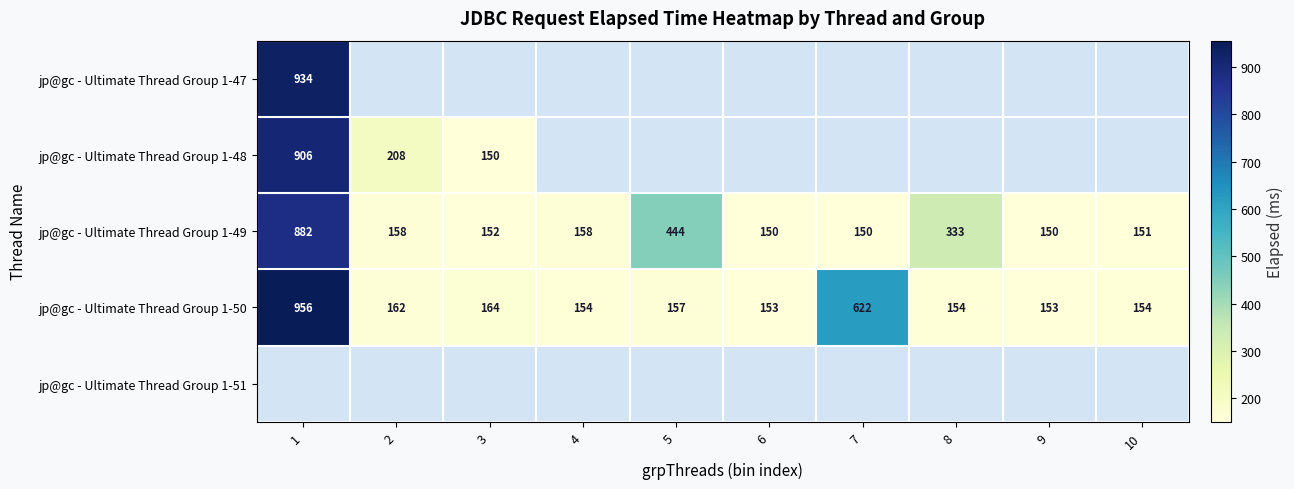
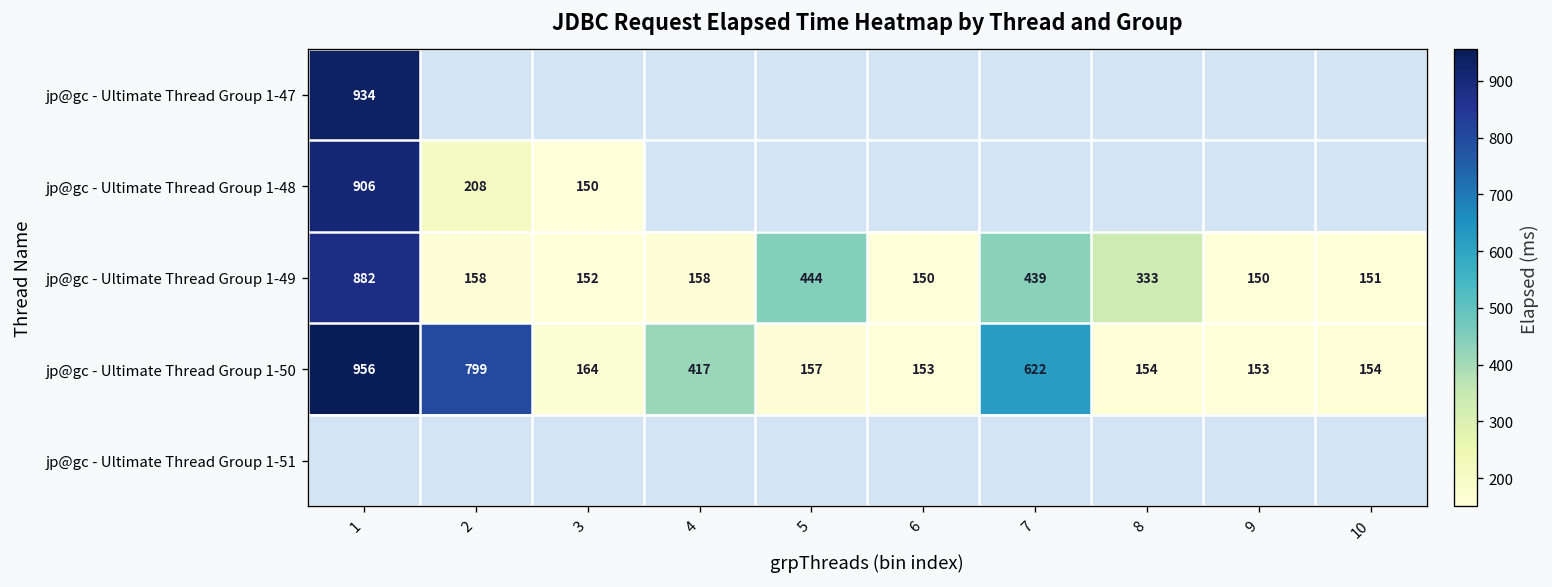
jp@gc - Ultimate Thread Group 1-49, 7: 150 -> 439
jp@gc - Ultimate Thread Group 1-50, 2: 162 -> 799
jp@gc - Ultimate Thread Group 1-50, 4: 154 -> 417
